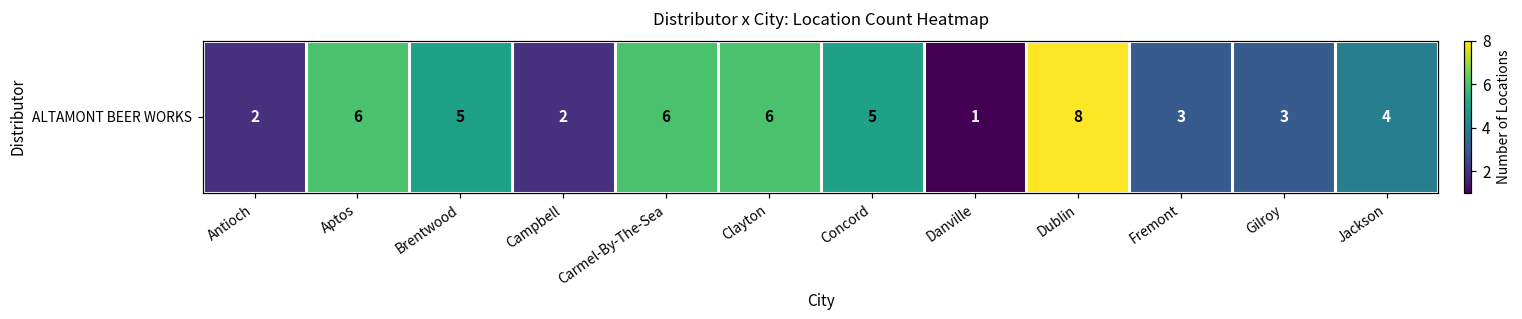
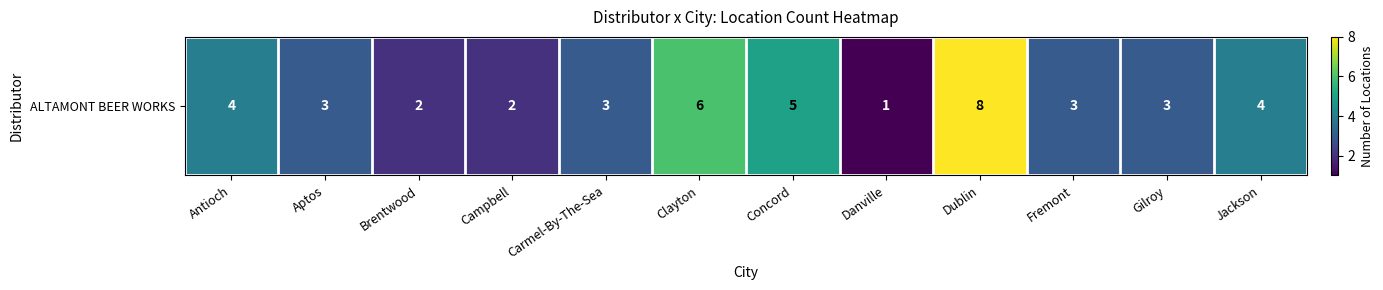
ALTAMONT BEER WORKS, Antioch: 2 -> 4
ALTAMONT BEER WORKS, Aptos: 6 -> 3
ALTAMONT BEER WORKS, Brentwood: 5 -> 2
ALTAMONT BEER WORKS, Carmel-By-The-Sea: 6 -> 3
